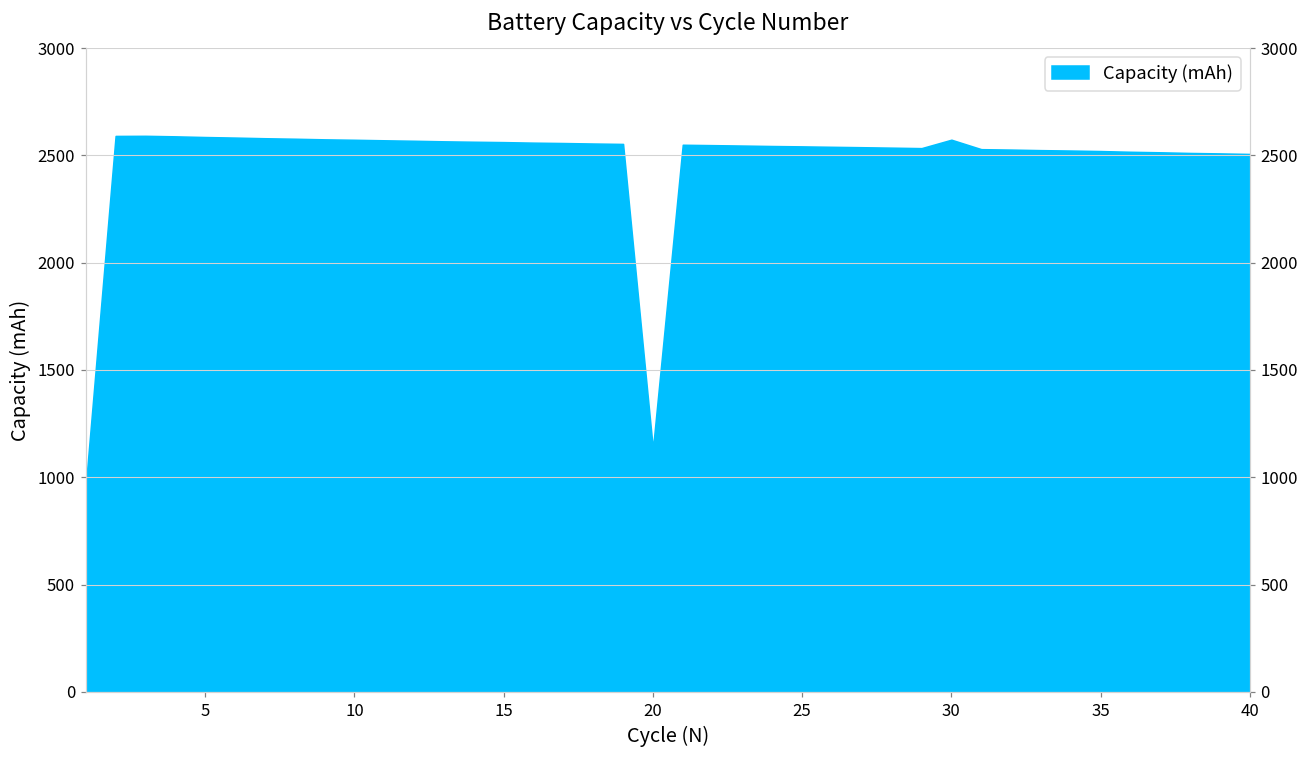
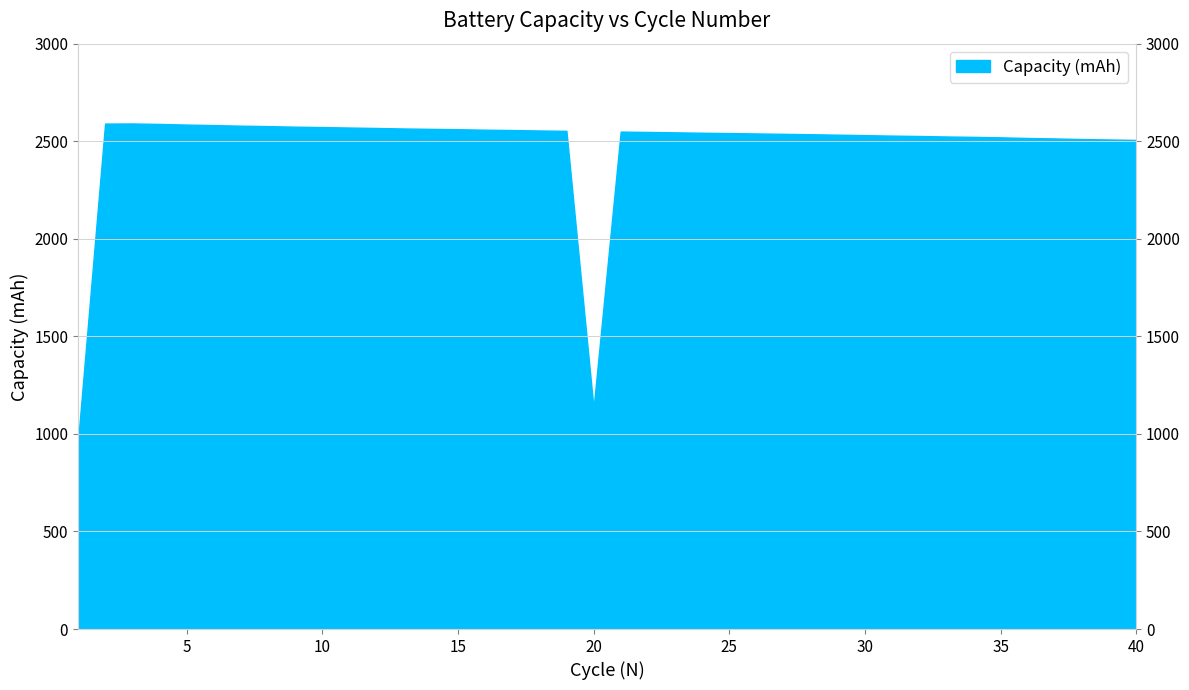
30: 2570 -> 2530
